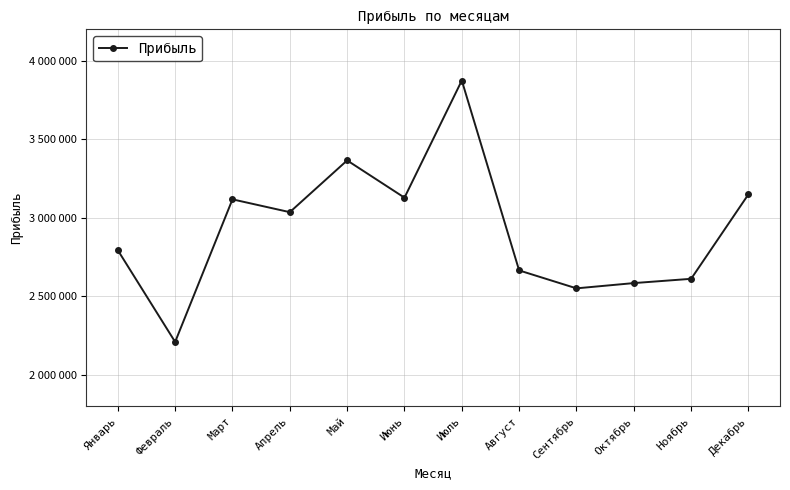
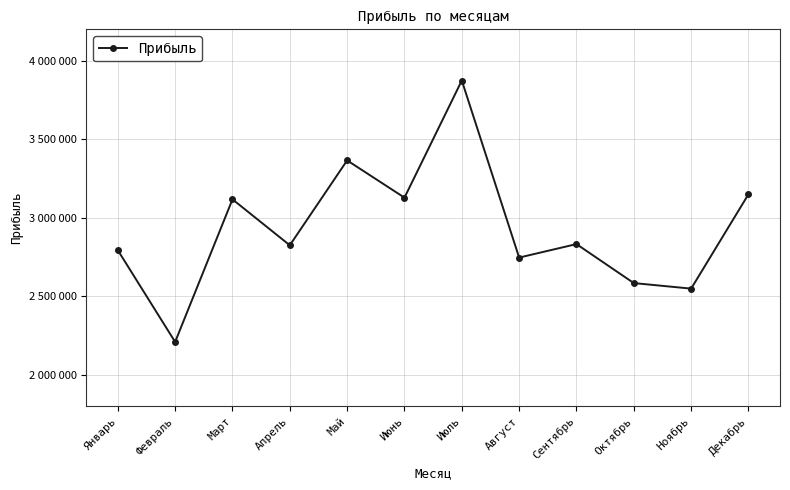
Апрель: 3040000 -> 2830000
Август: 2670000 -> 2750000
Сентябрь: 2550000 -> 2830000
Ноябрь: 2610000 -> 2550000
